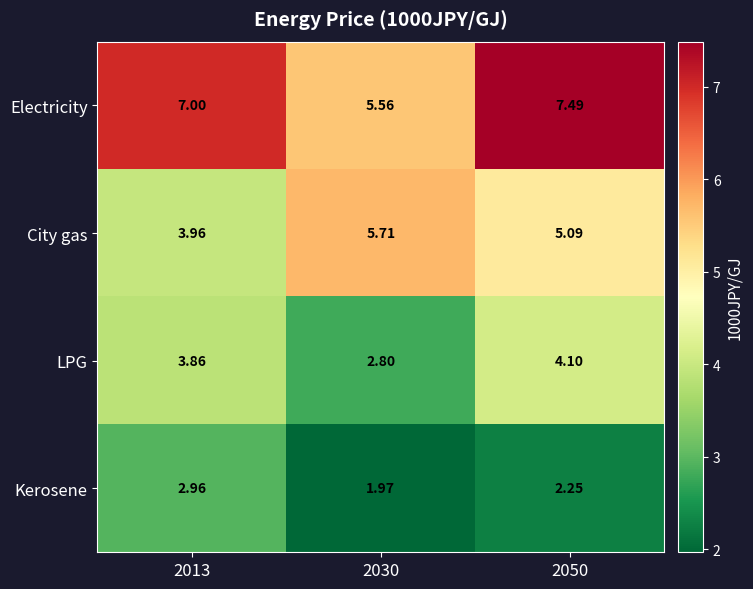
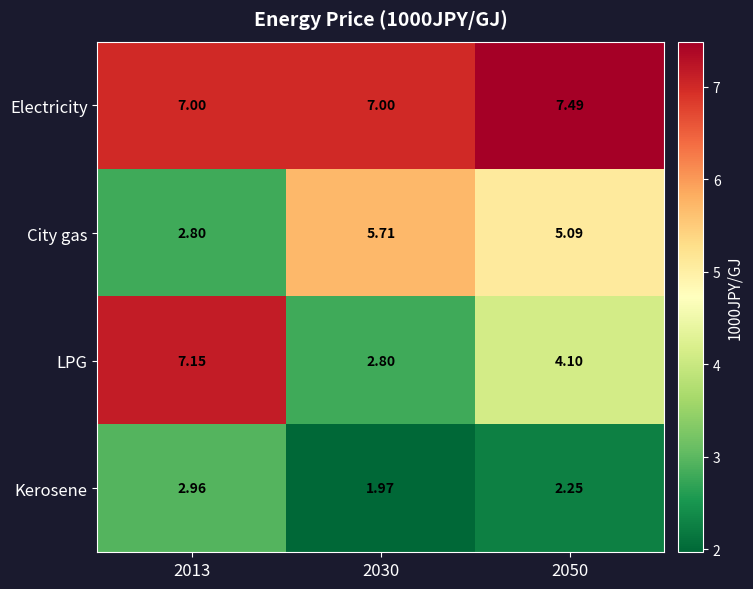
Electricity, 2030: 5.56 -> 7.00
City gas, 2013: 3.96 -> 2.80
LPG, 2013: 3.86 -> 7.15
